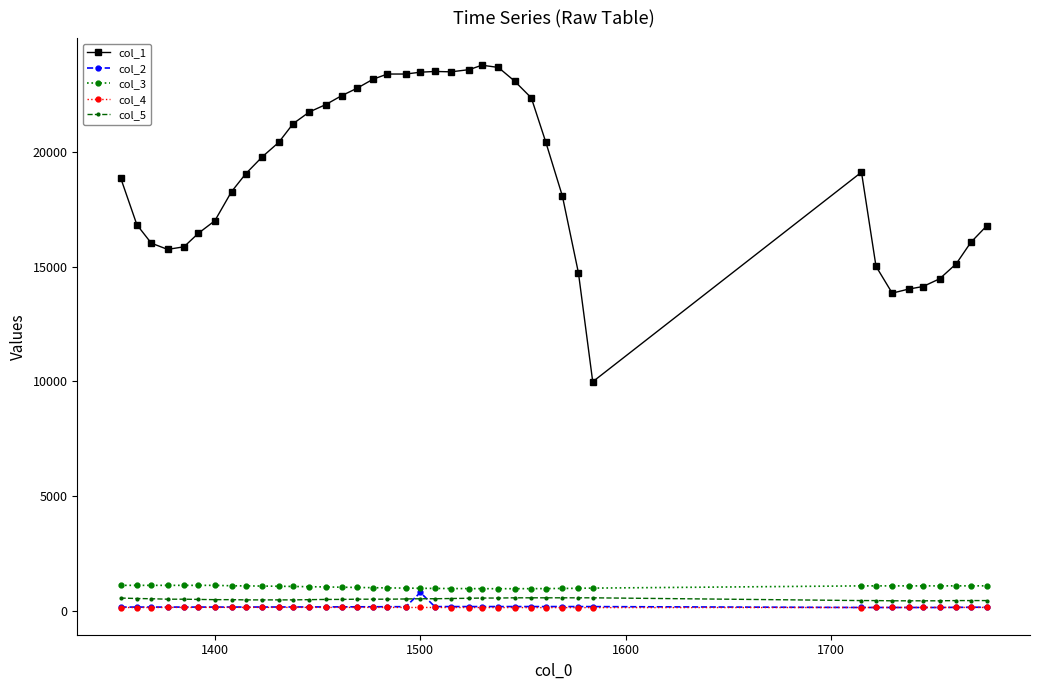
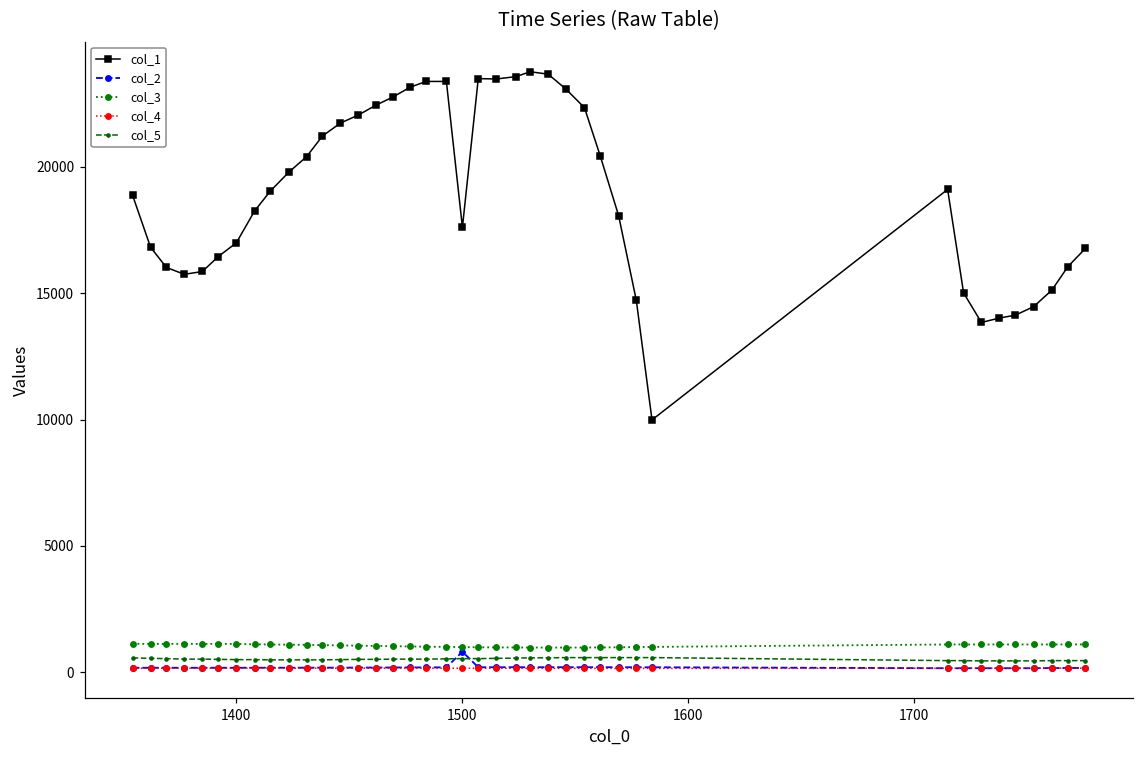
col_1, 1500: 23500 -> 17600
